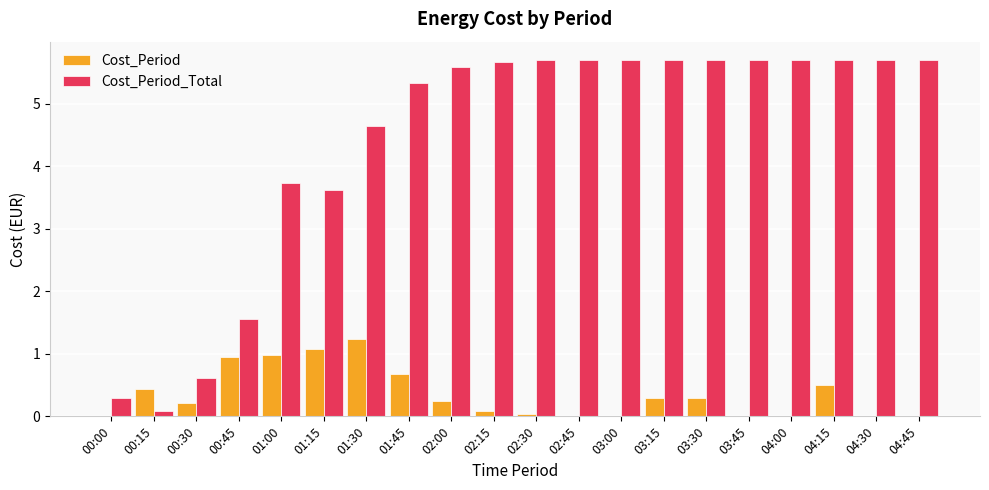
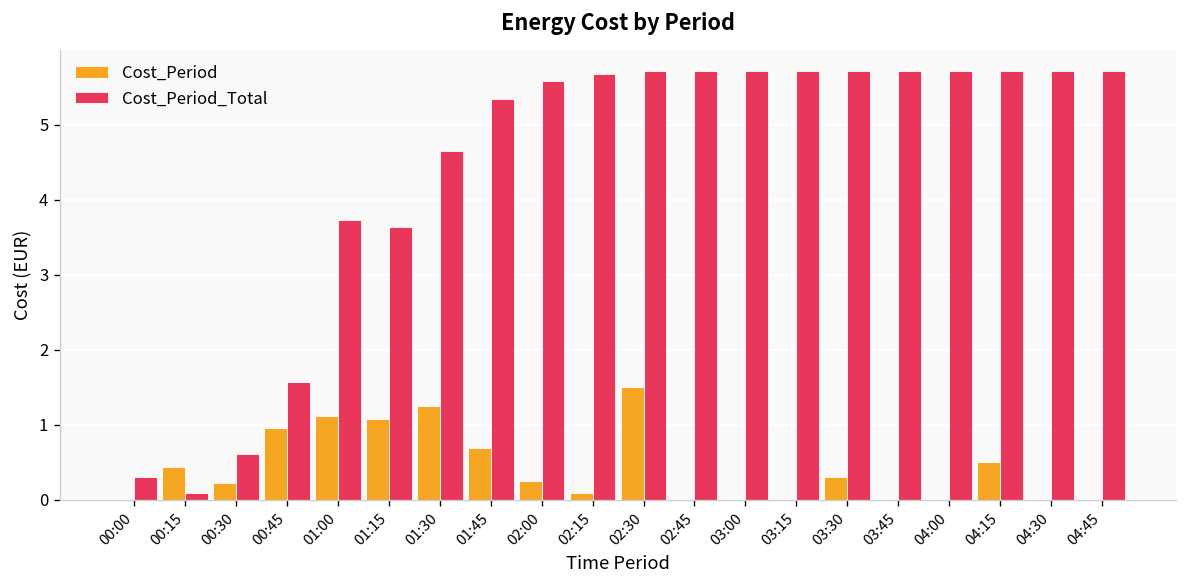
Cost_Period, 01:00: 1.0 -> 1.1
Cost_Period, 02:30: 0.0 -> 1.5
Cost_Period, 03:15: 0.3 -> 0.0
